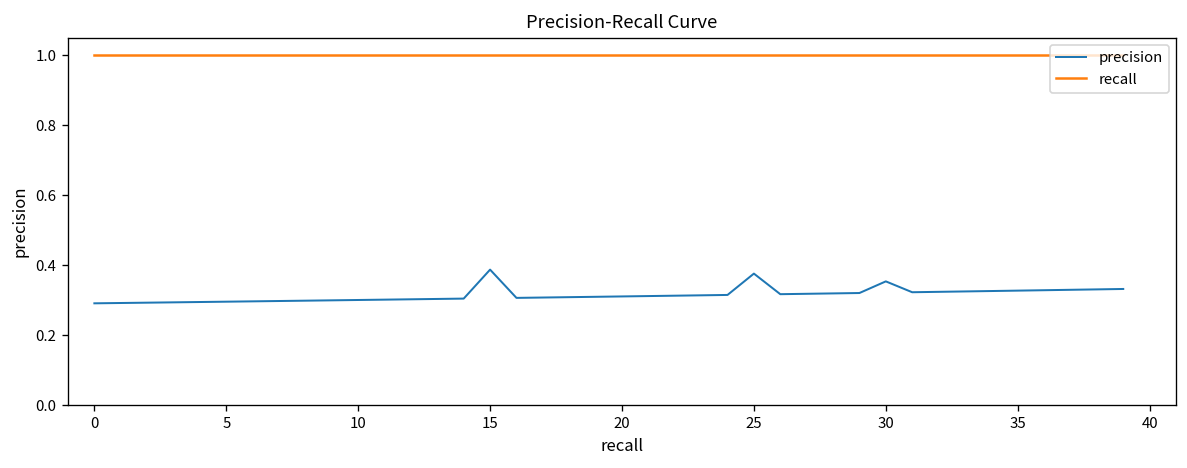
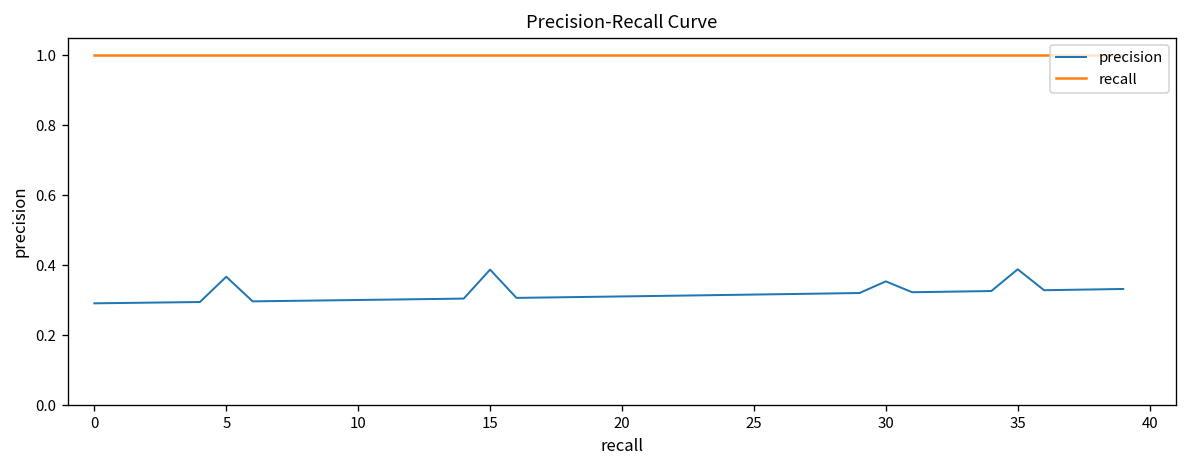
precision, 5: 0.30 -> 0.37
precision, 25: 0.38 -> 0.32
precision, 35: 0.33 -> 0.39
